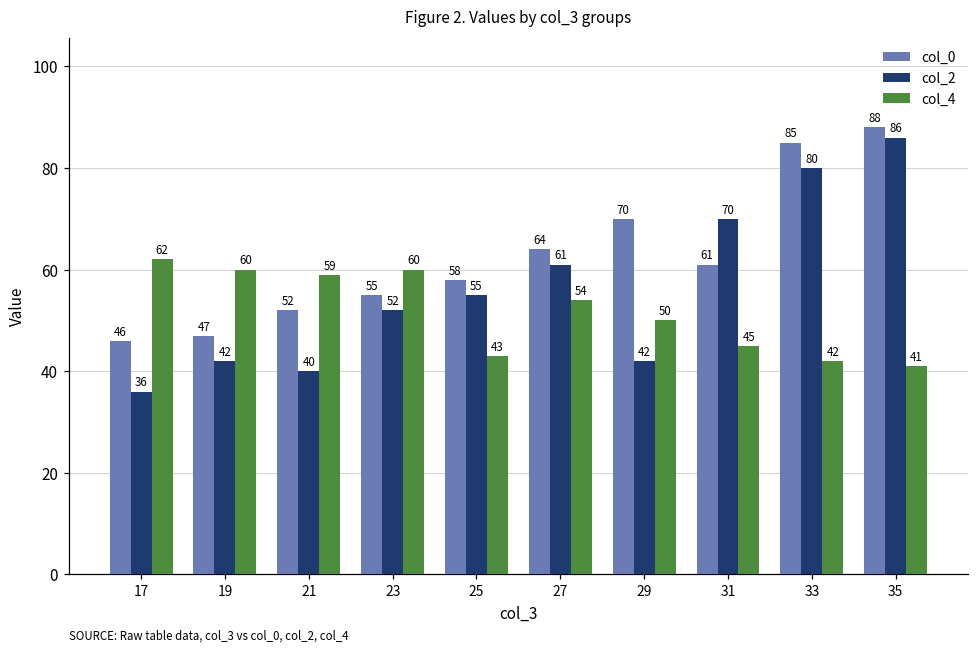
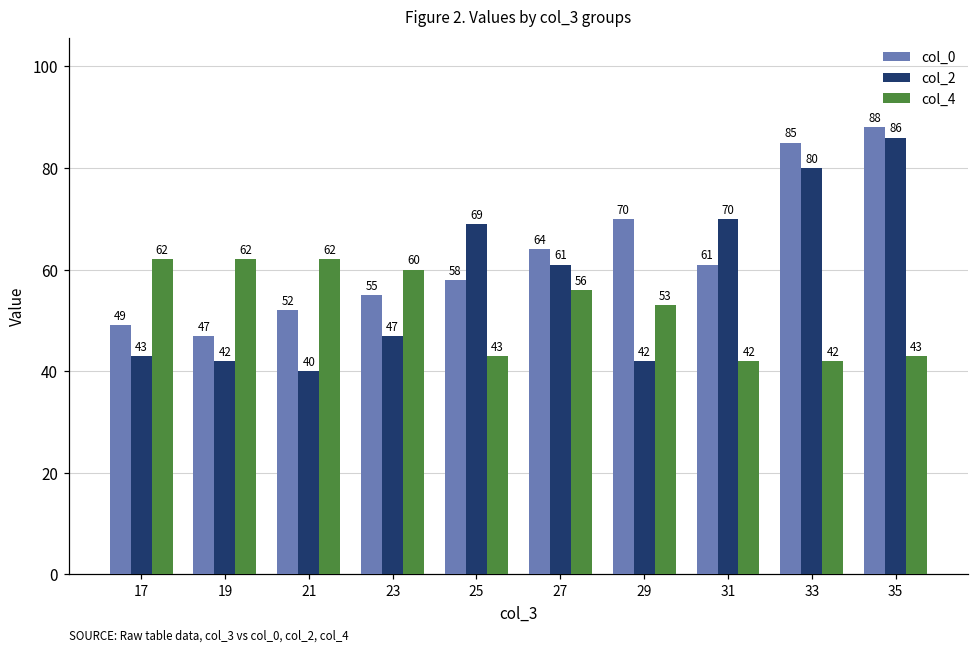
col_0, 17: 46 -> 49
col_2, 17: 36 -> 43
col_4, 19: 60 -> 62
col_4, 21: 59 -> 62
col_2, 23: 52 -> 47
col_2, 25: 55 -> 69
col_4, 27: 54 -> 56
col_4, 29: 50 -> 53
col_4, 31: 45 -> 42
col_4, 35: 41 -> 43
